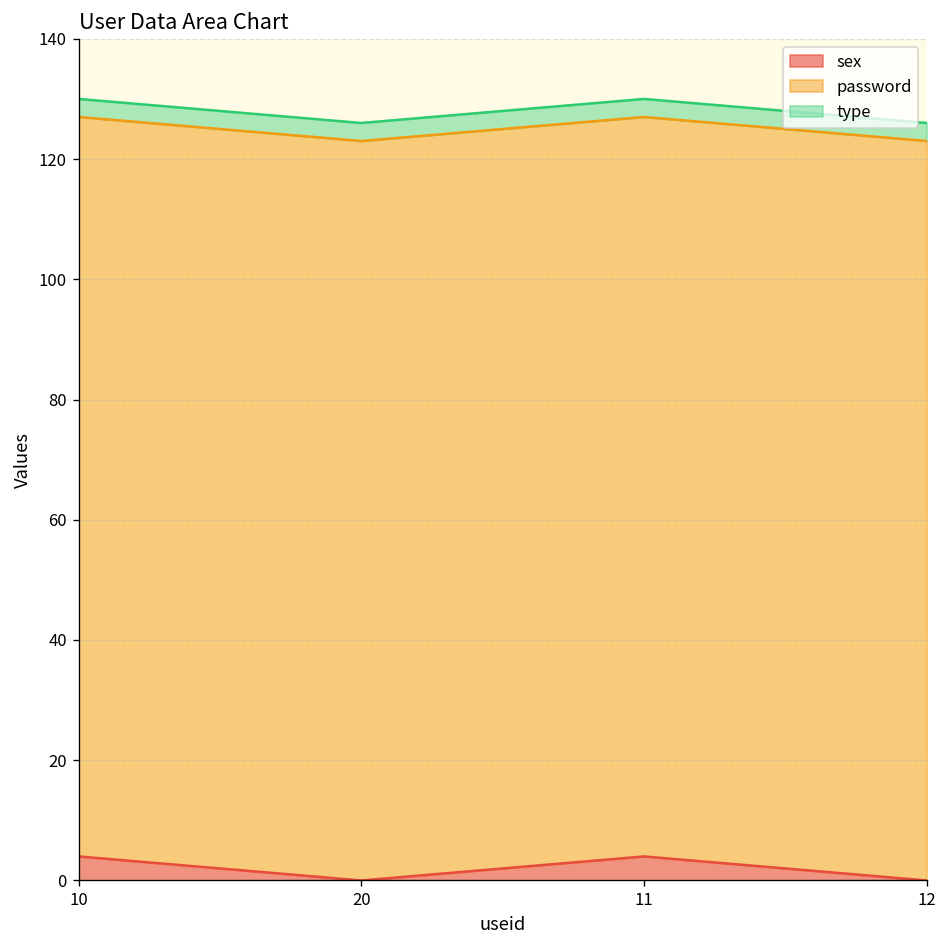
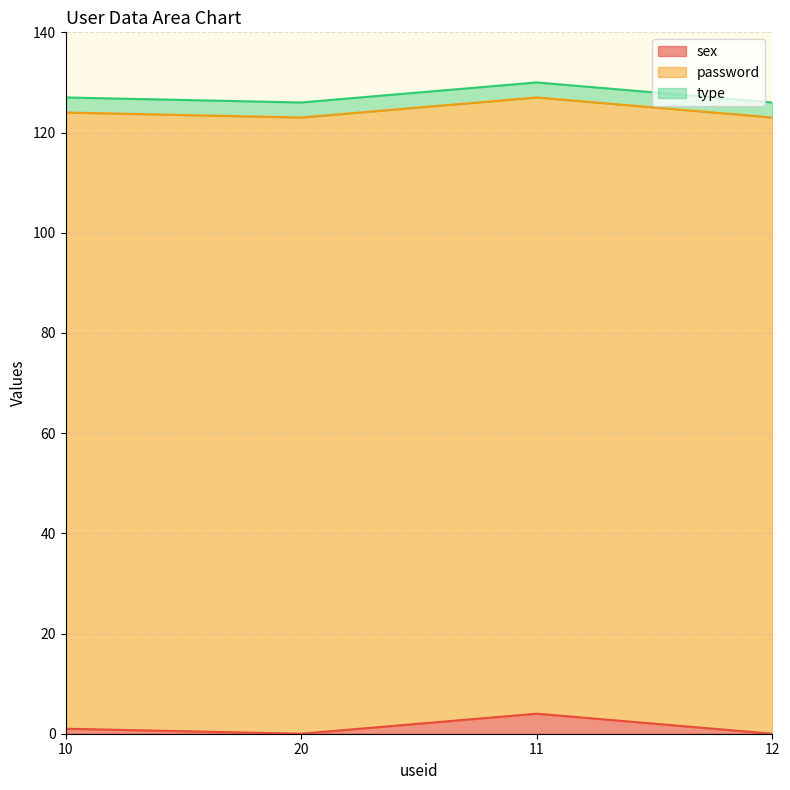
sex, 10: 4 -> 1
